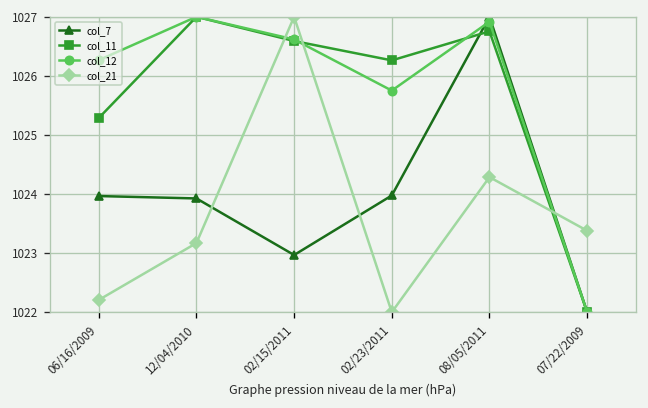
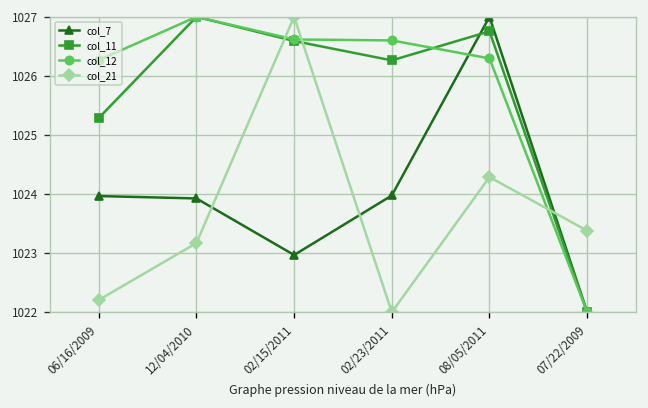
col_12, 02/23/2011: 1025.8 -> 1026.6
col_12, 08/05/2011: 1026.9 -> 1026.3
